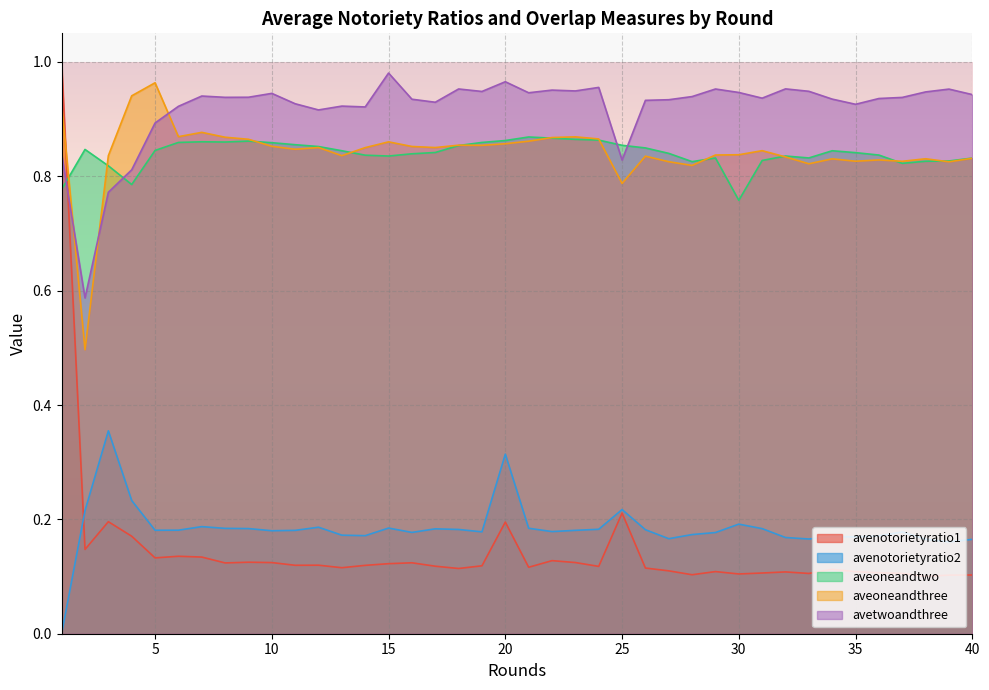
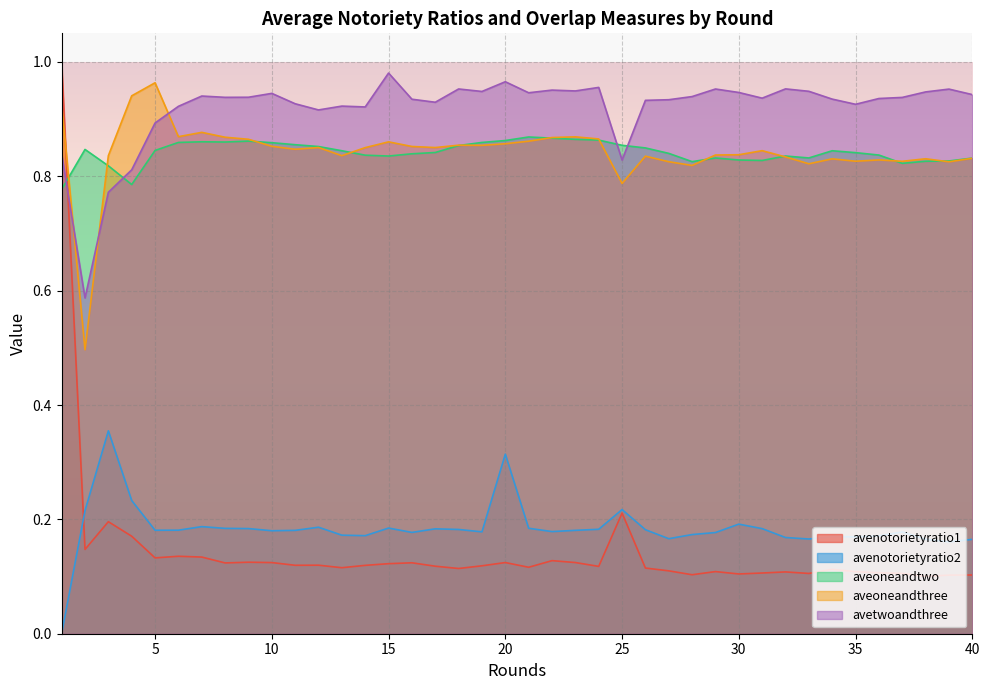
avenotorietyratio1, 20: 0.20 -> 0.12
aveoneandtwo, 30: 0.76 -> 0.83
